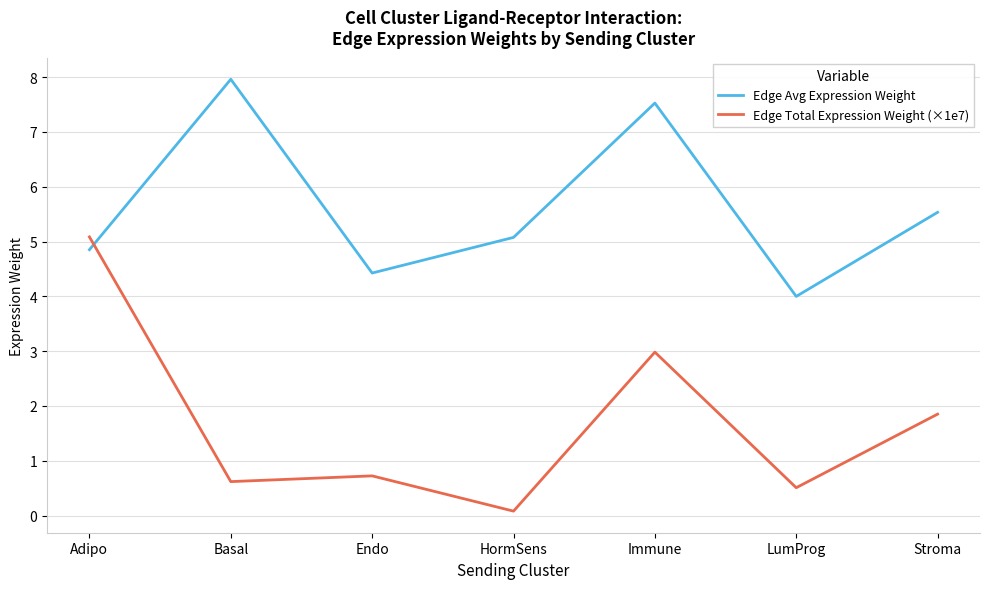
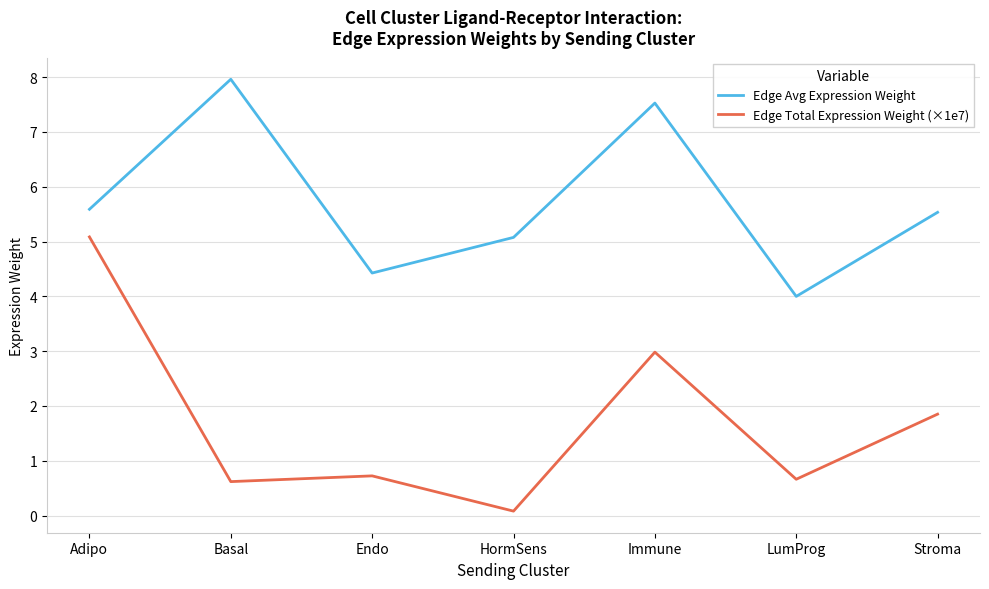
Edge Avg Expression Weight, Adipo: 4.9 -> 5.6
Edge Total Expression Weight (×1e7), LumProg: 0.5 -> 0.7
